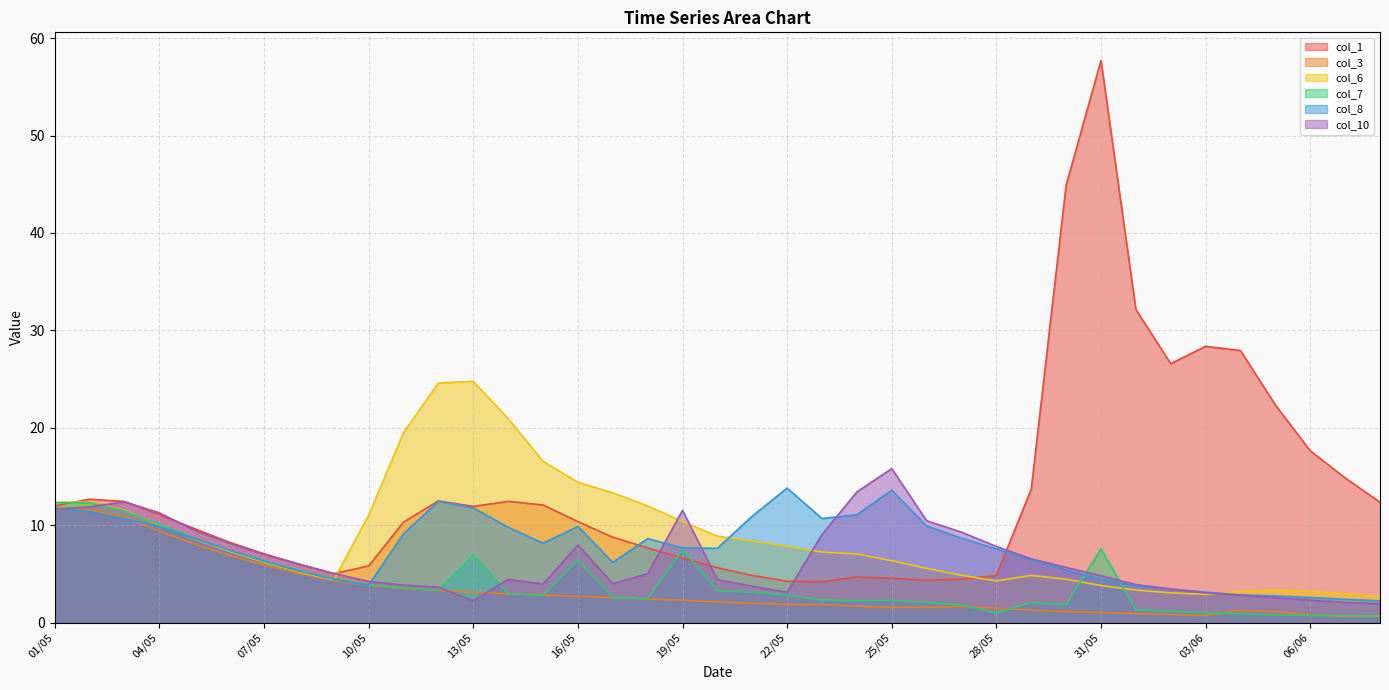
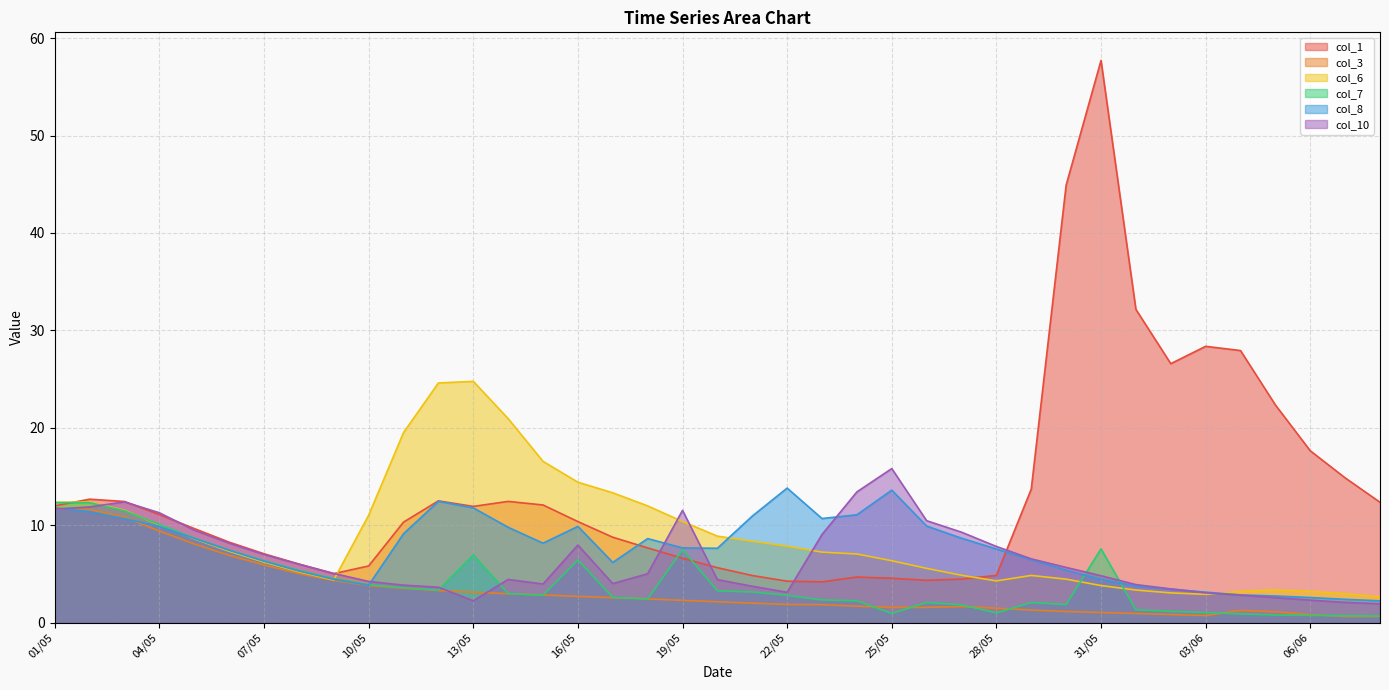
col_7, 25/05: 2 -> 1
